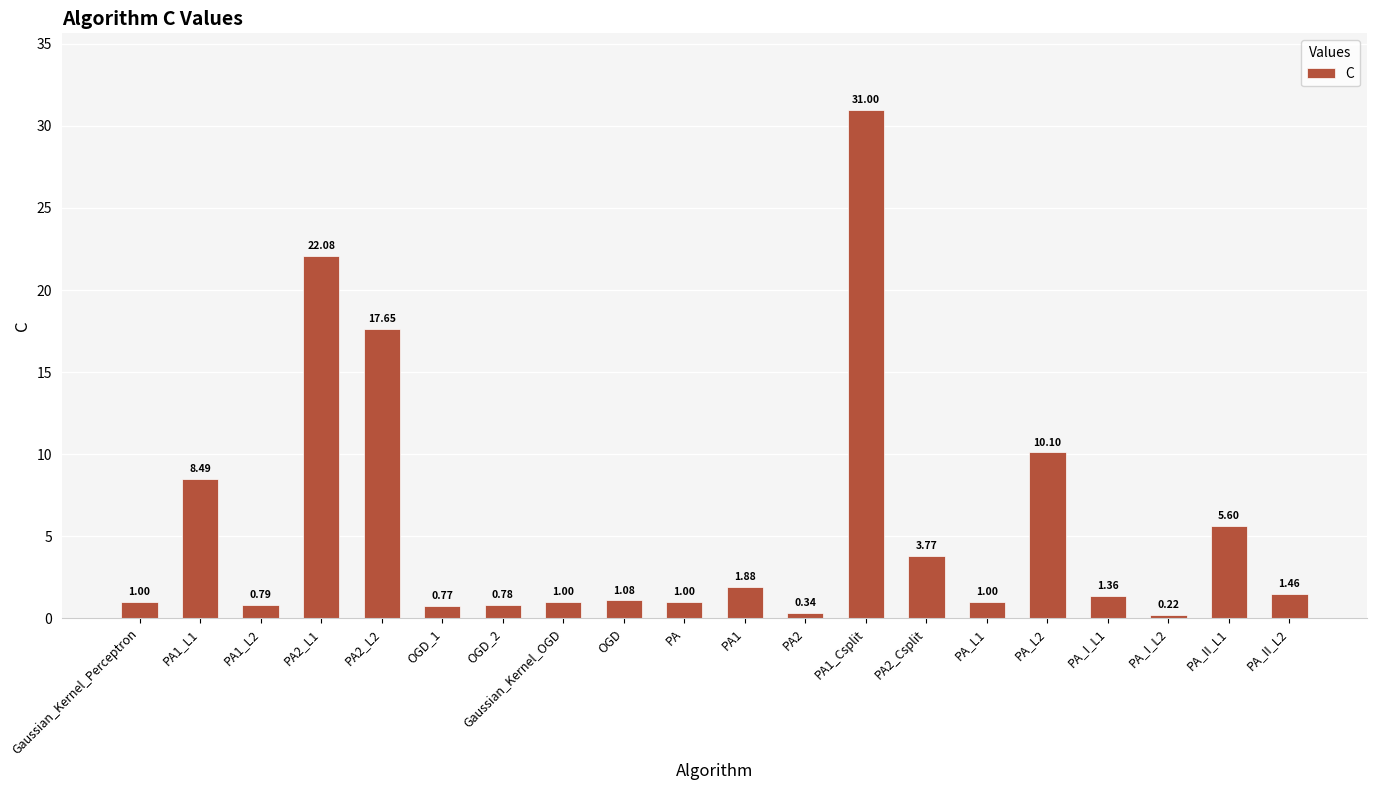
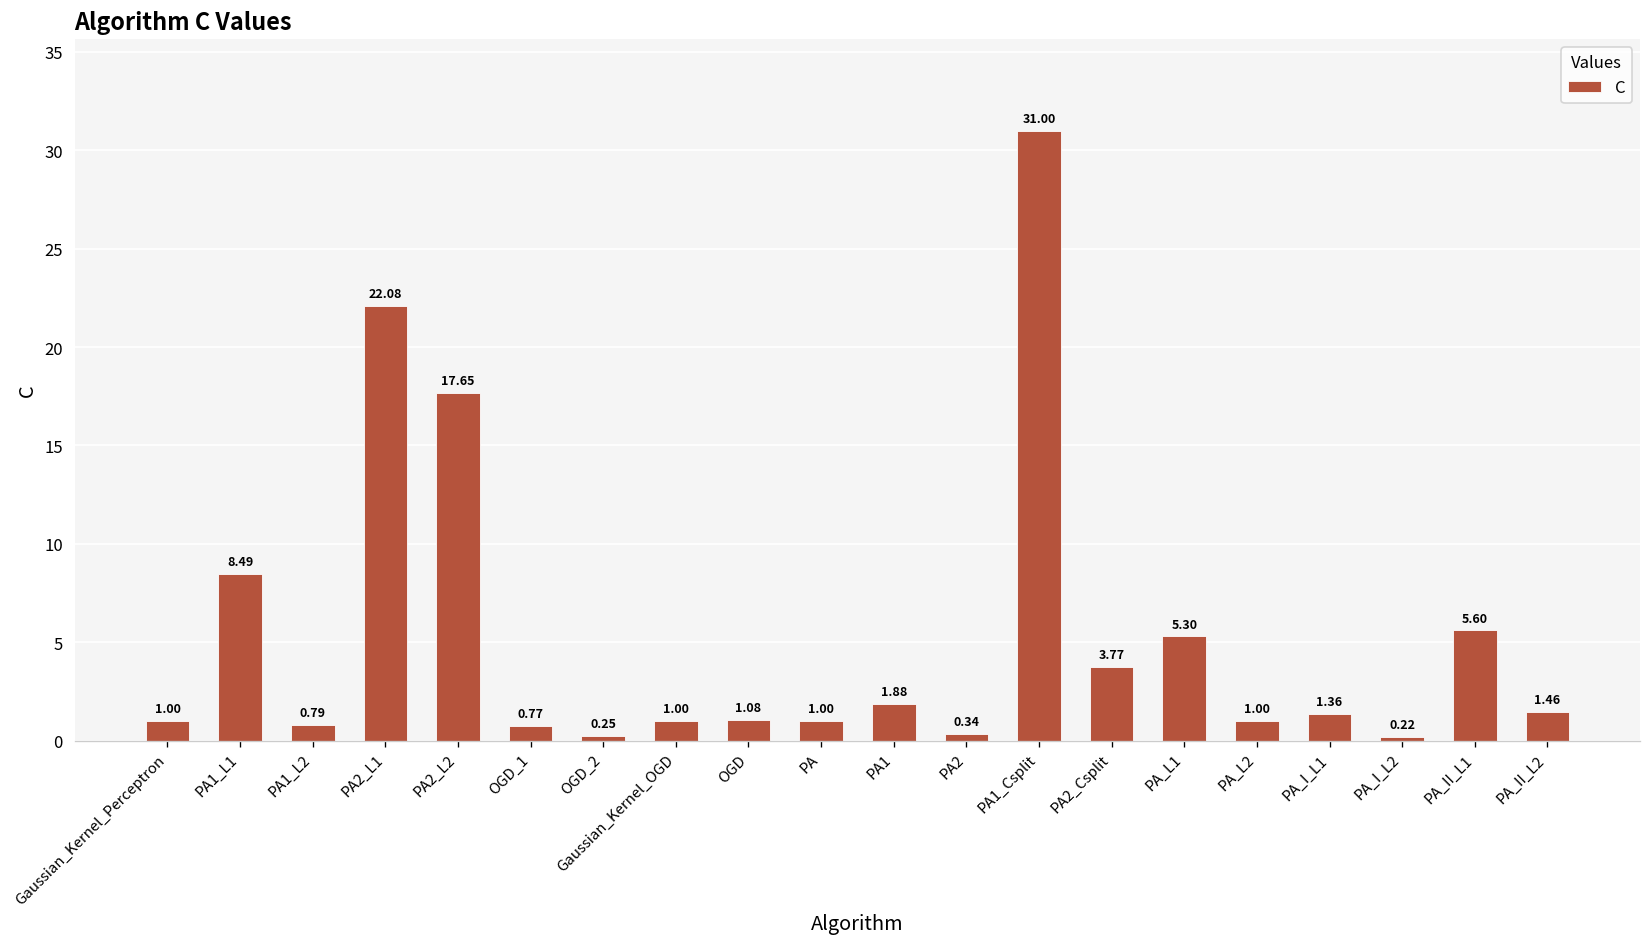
OGD_2: 0.78 -> 0.25
PA_L1: 1.00 -> 5.30
PA_L2: 10.10 -> 1.00
